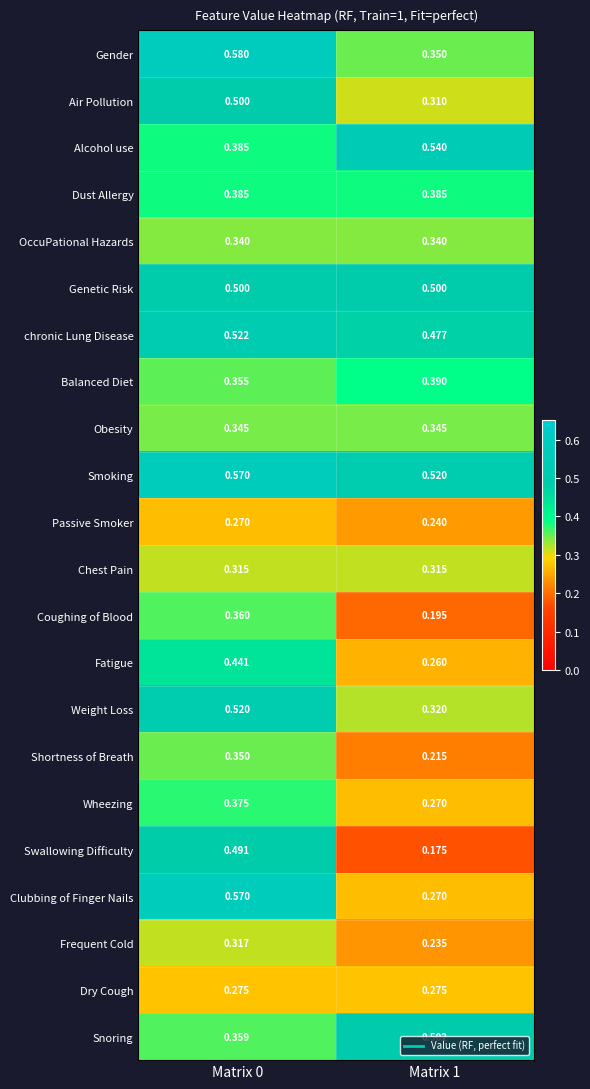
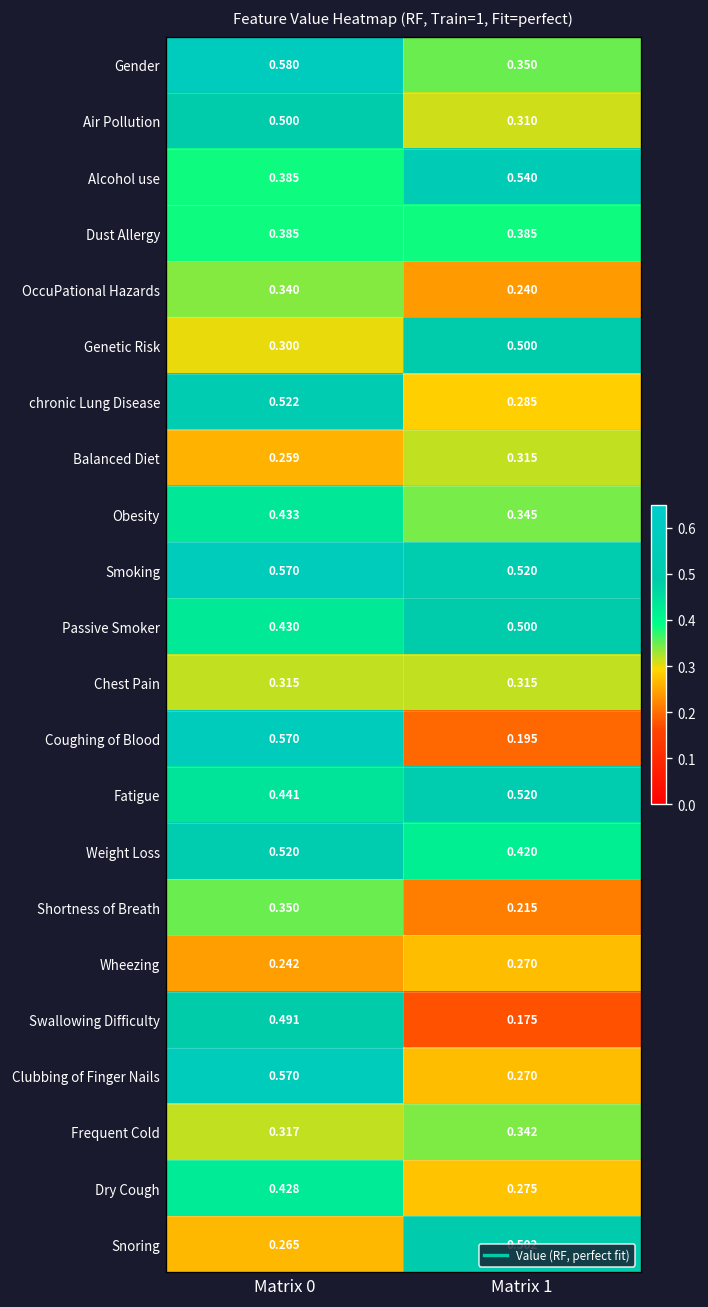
OccuPational Hazards, Matrix 1: 0.340 -> 0.240
Genetic Risk, Matrix 0: 0.500 -> 0.300
chronic Lung Disease, Matrix 1: 0.477 -> 0.285
Balanced Diet, Matrix 0: 0.355 -> 0.259
Balanced Diet, Matrix 1: 0.390 -> 0.315
Obesity, Matrix 0: 0.345 -> 0.433
Passive Smoker, Matrix 0: 0.270 -> 0.430
Passive Smoker, Matrix 1: 0.240 -> 0.500
Coughing of Blood, Matrix 0: 0.360 -> 0.570
Fatigue, Matrix 1: 0.260 -> 0.520
Weight Loss, Matrix 1: 0.320 -> 0.420
Wheezing, Matrix 0: 0.375 -> 0.242
Frequent Cold, Matrix 1: 0.235 -> 0.342
Dry Cough, Matrix 0: 0.275 -> 0.428
Snoring, Matrix 0: 0.359 -> 0.265
